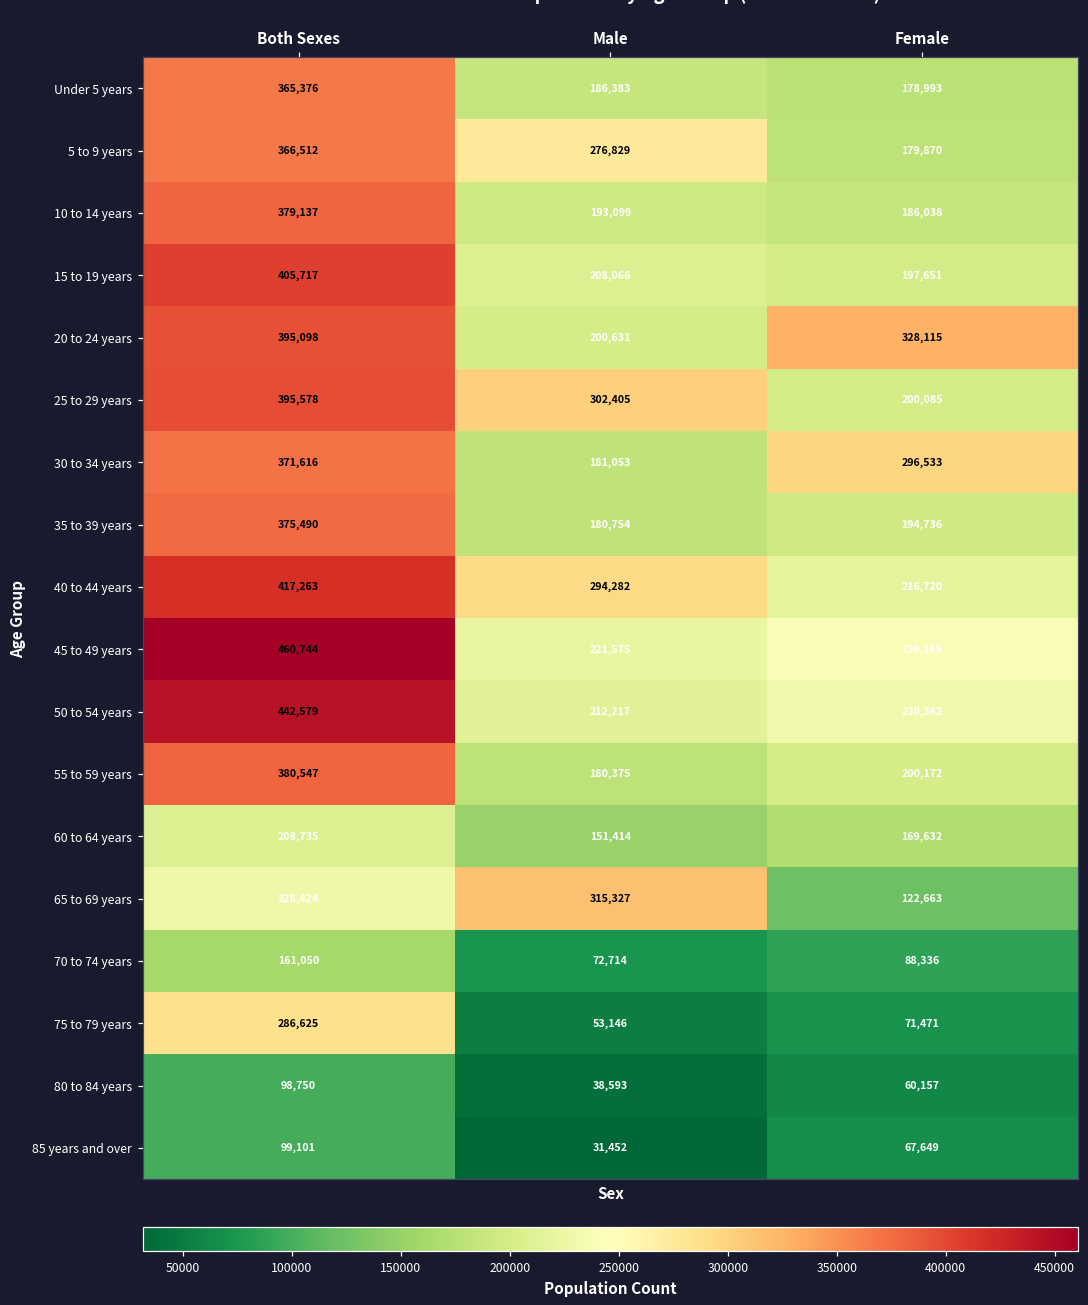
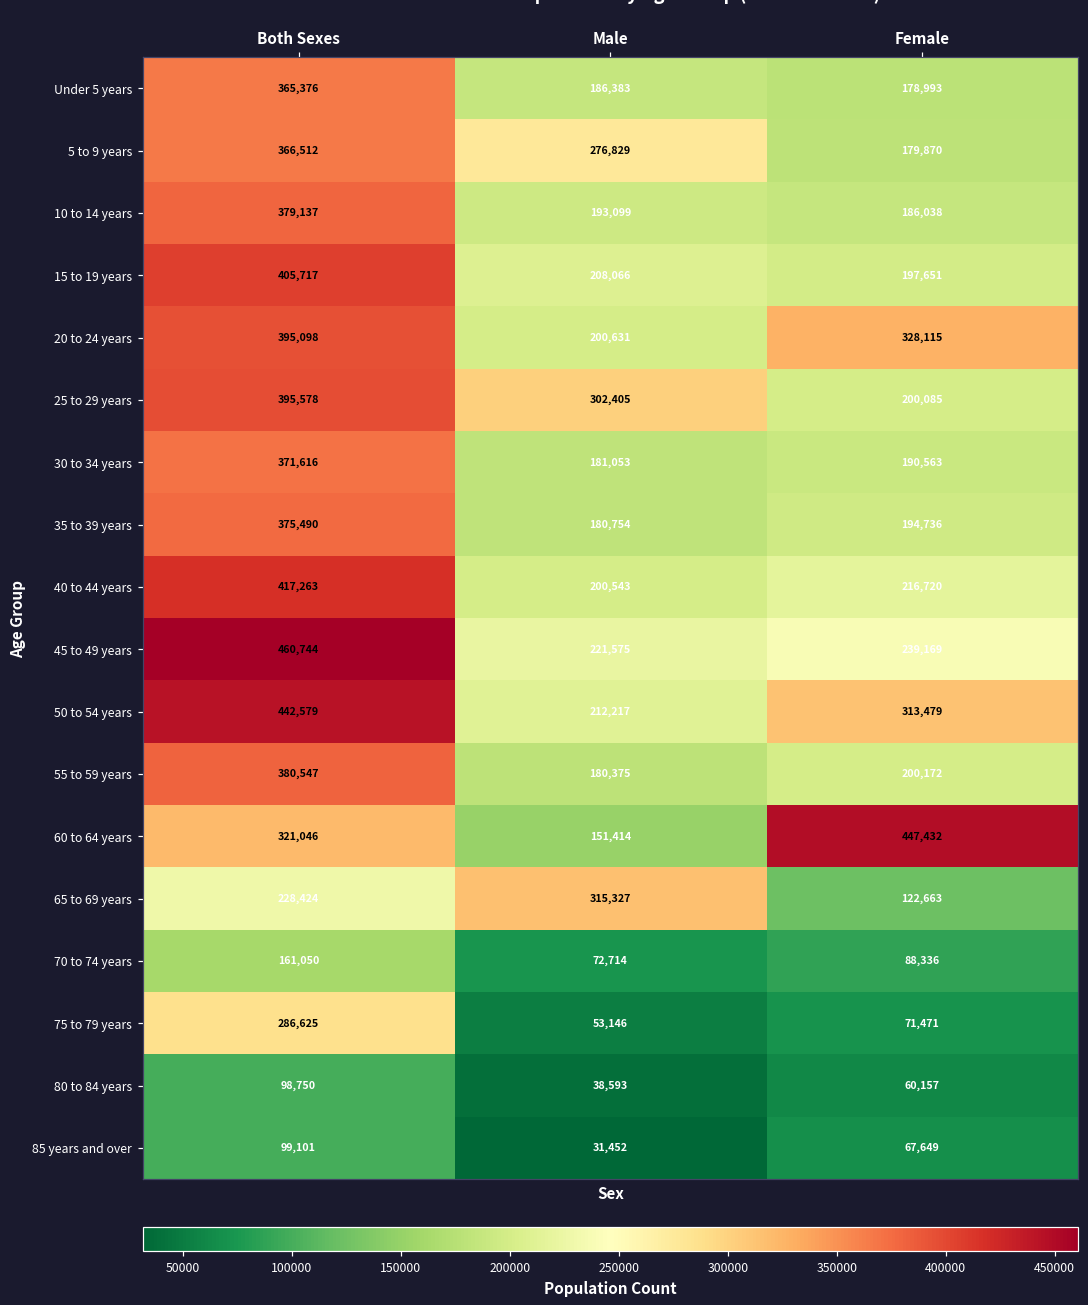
30 to 34 years, Female: 296,533 -> 190,563
40 to 44 years, Male: 294,282 -> 200,543
50 to 54 years, Female: 230,362 -> 313,479
60 to 64 years, Both Sexes: 208,735 -> 321,046
60 to 64 years, Female: 169,632 -> 447,432
